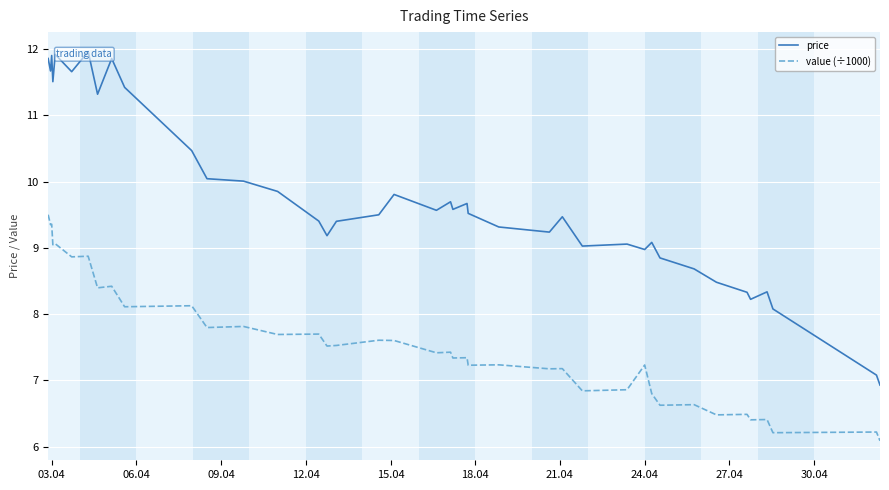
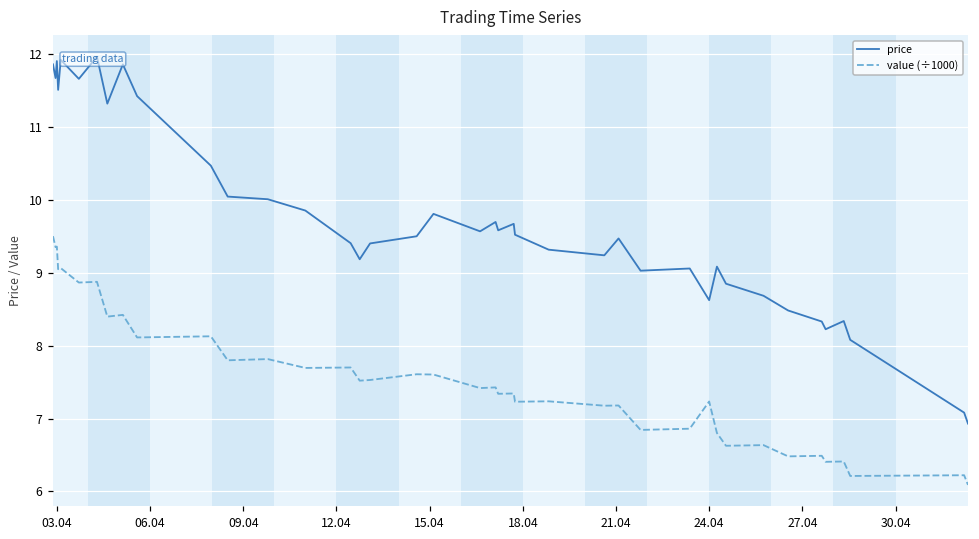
price, 24.04: 9.0 -> 8.6
